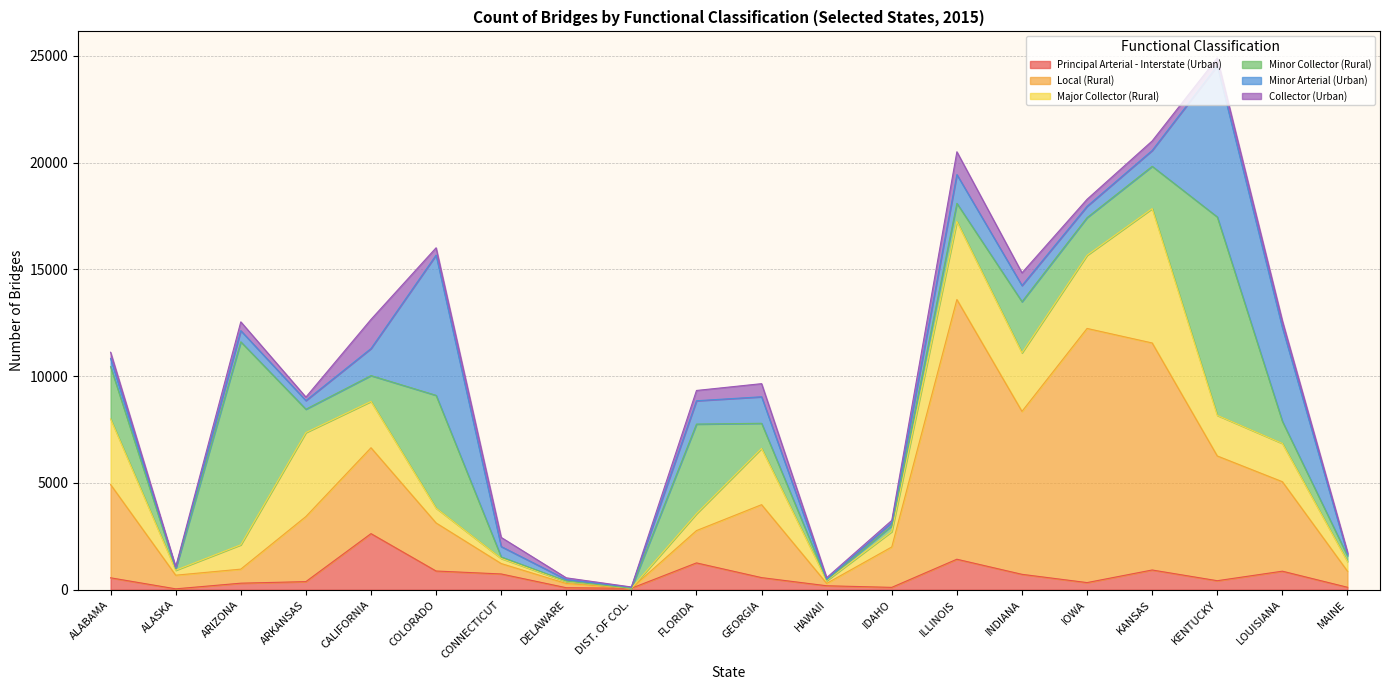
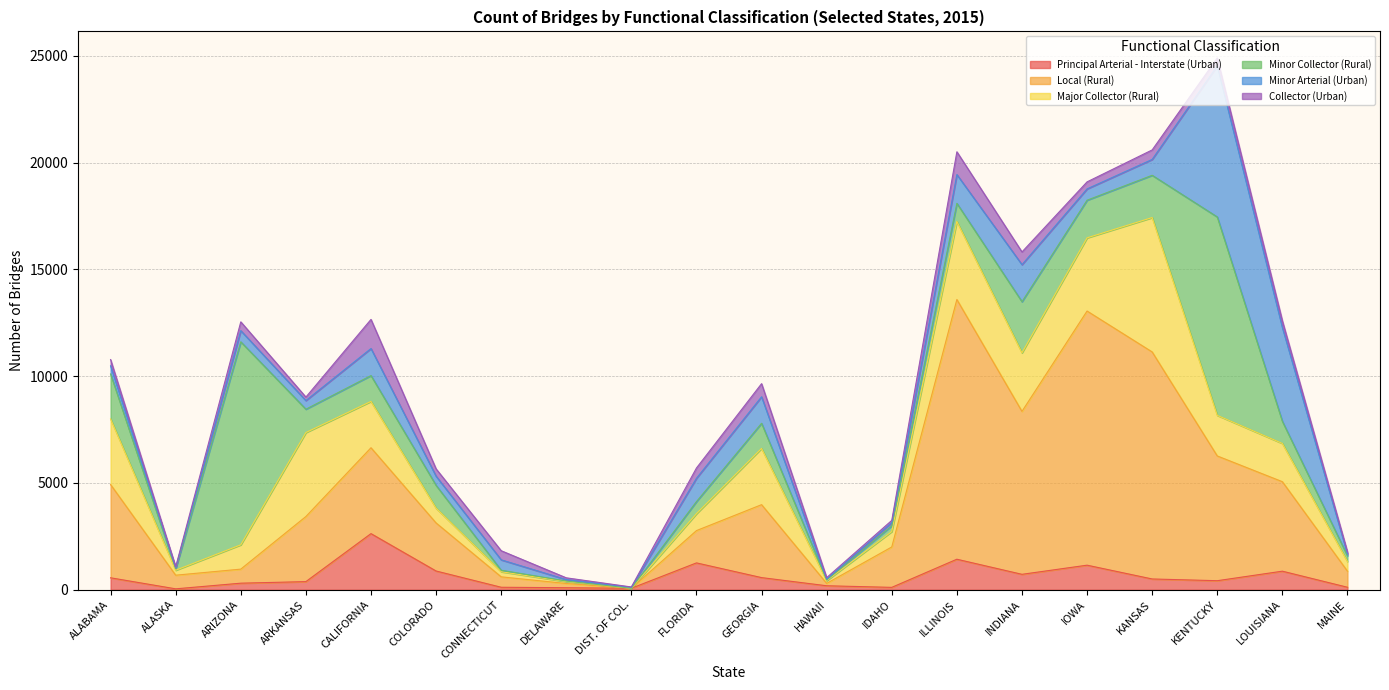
Minor Collector (Rural), ALABAMA: 2400 -> 2100
Minor Collector (Rural), COLORADO: 5300 -> 1100
Minor Arterial (Urban), COLORADO: 6600 -> 400
Principal Arterial - Interstate (Urban), CONNECTICUT: 700 -> 100
Minor Collector (Rural), FLORIDA: 4200 -> 600
Minor Arterial (Urban), INDIANA: 800 -> 1700
Principal Arterial - Interstate (Urban), IOWA: 300 -> 1200
Principal Arterial - Interstate (Urban), KANSAS: 900 -> 500
